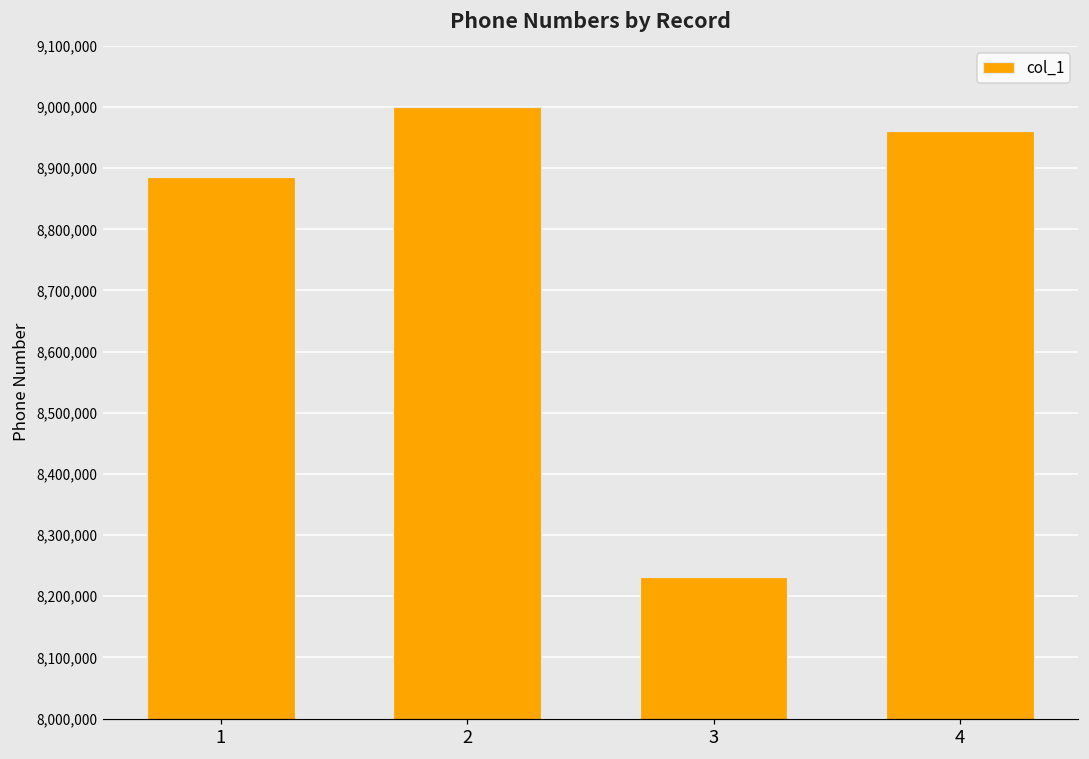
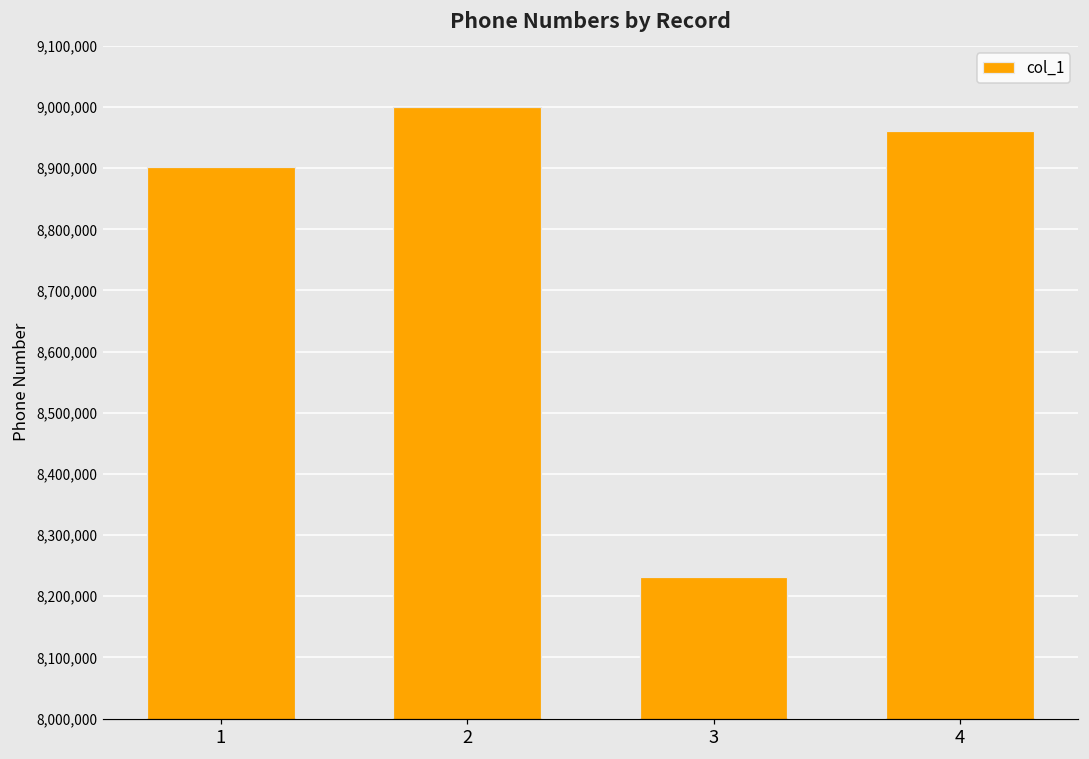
1: 8,890,000 -> 8,900,000
